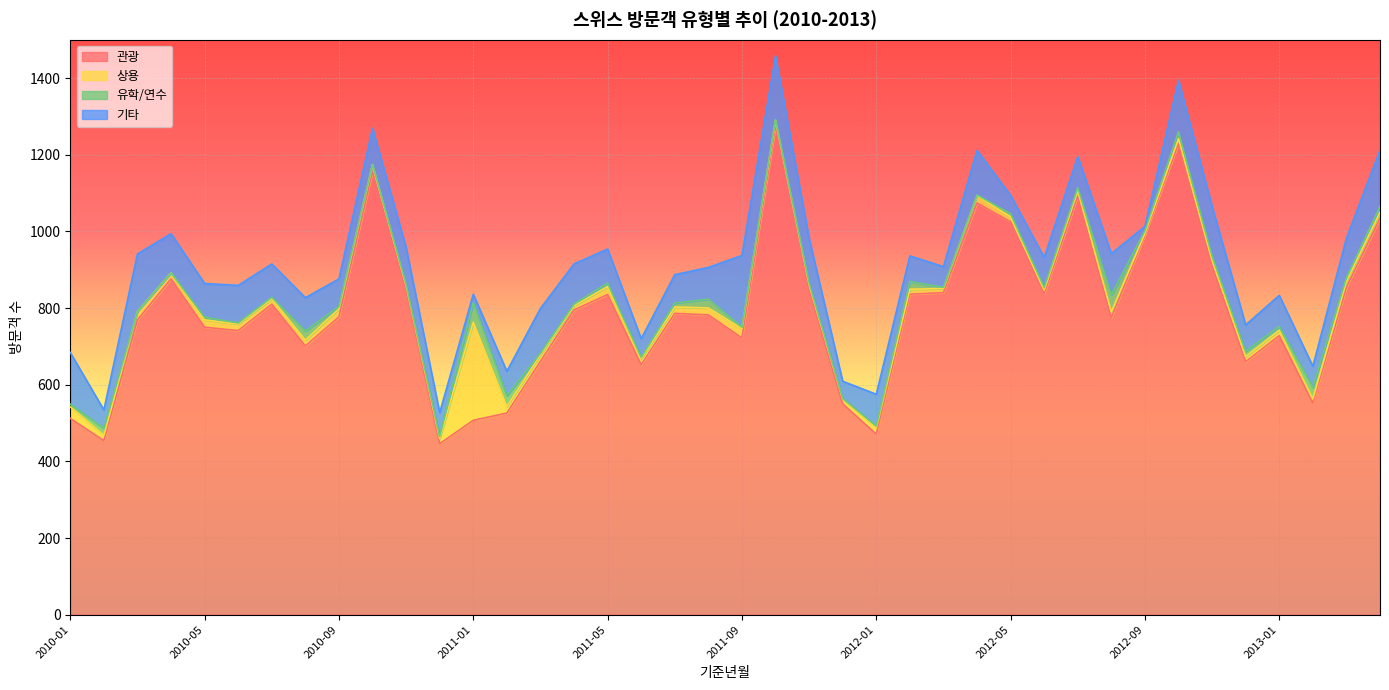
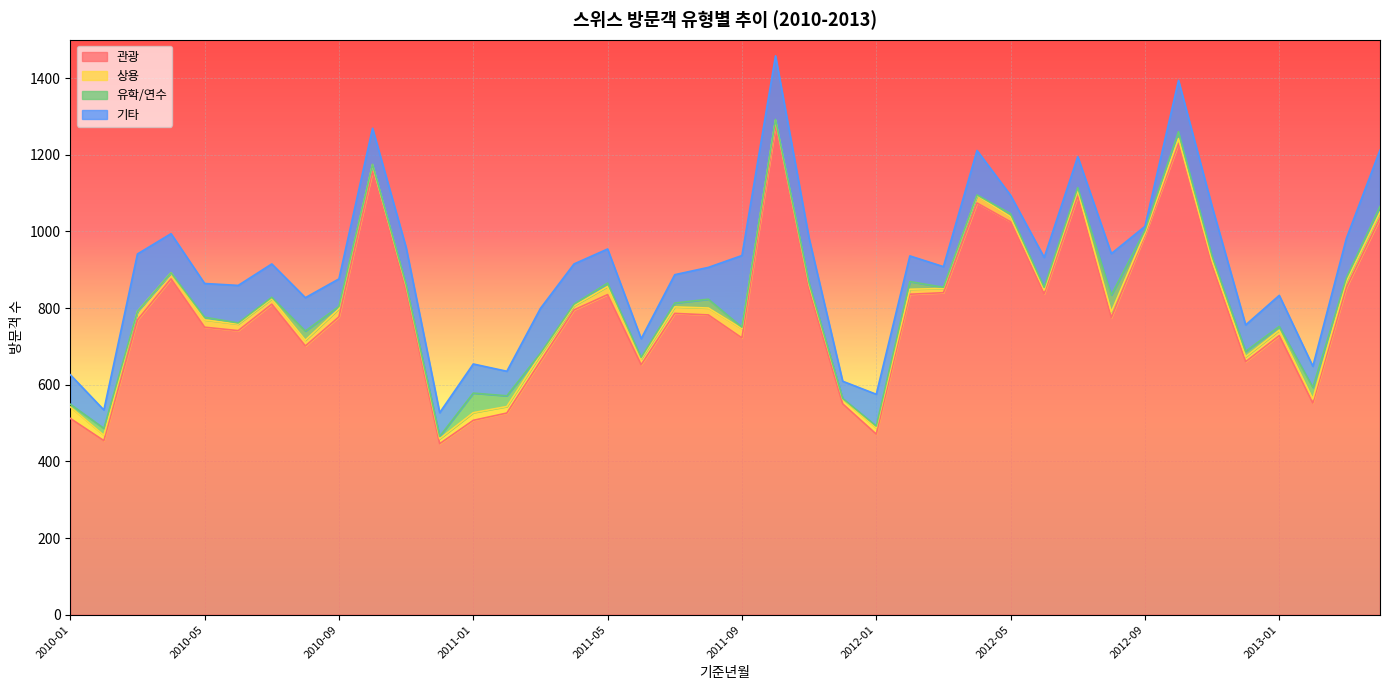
기타, 2010-01: 140 -> 80
상용, 2011-01: 260 -> 20
기타, 2011-01: 20 -> 80
